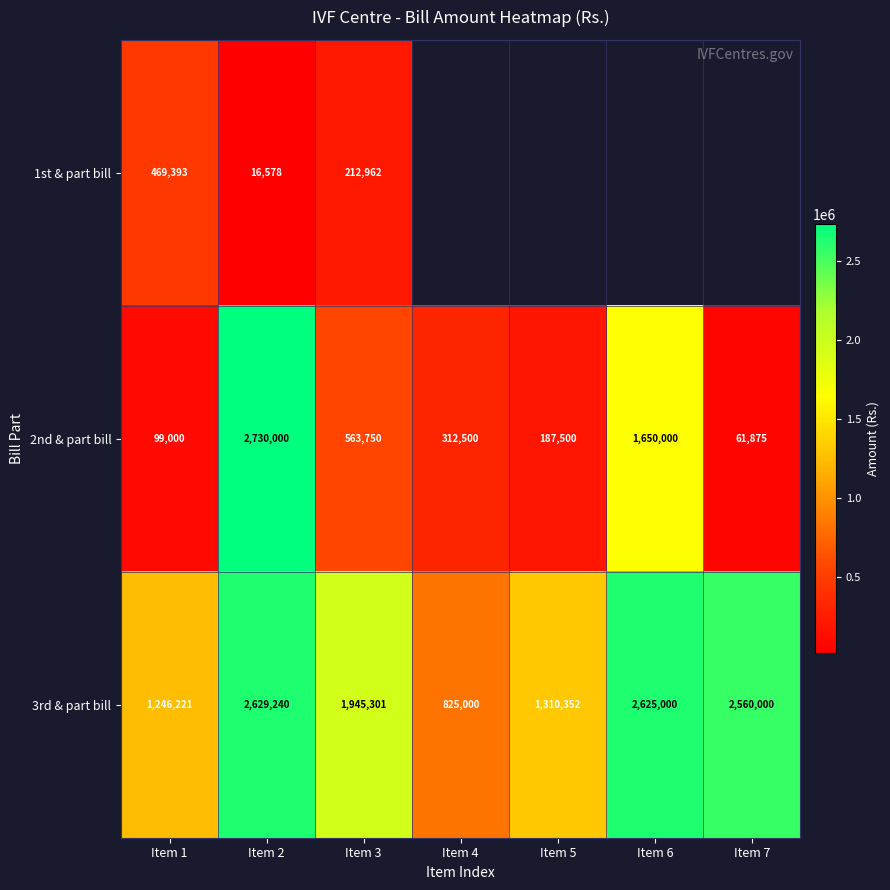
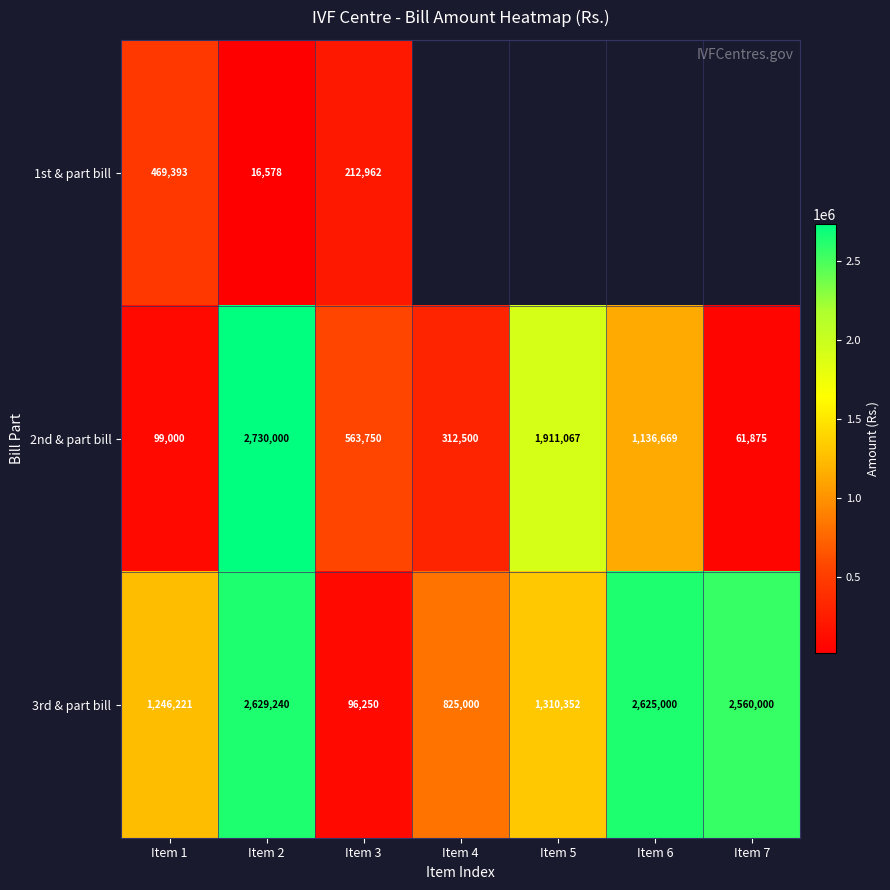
2nd & part bill, Item 5: 187,500 -> 1,911,067
2nd & part bill, Item 6: 1,650,000 -> 1,136,669
3rd & part bill, Item 3: 1,945,301 -> 96,250
